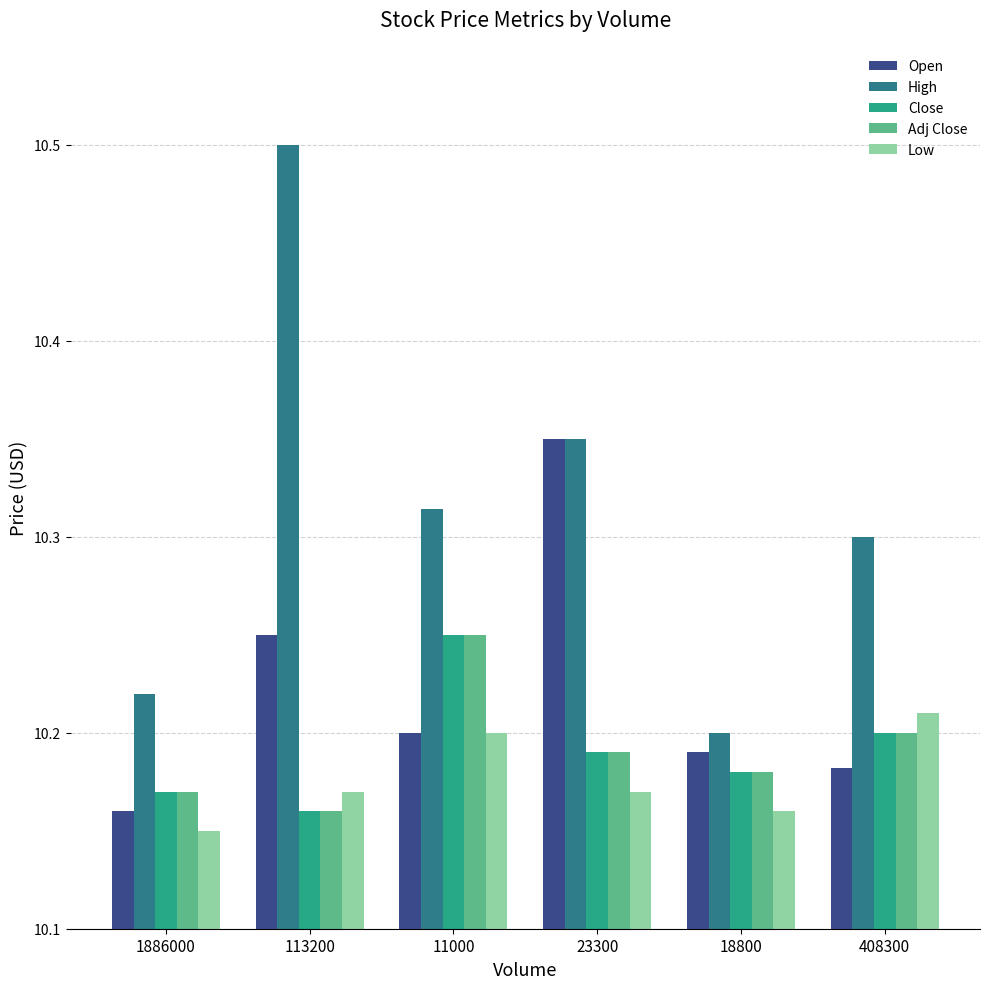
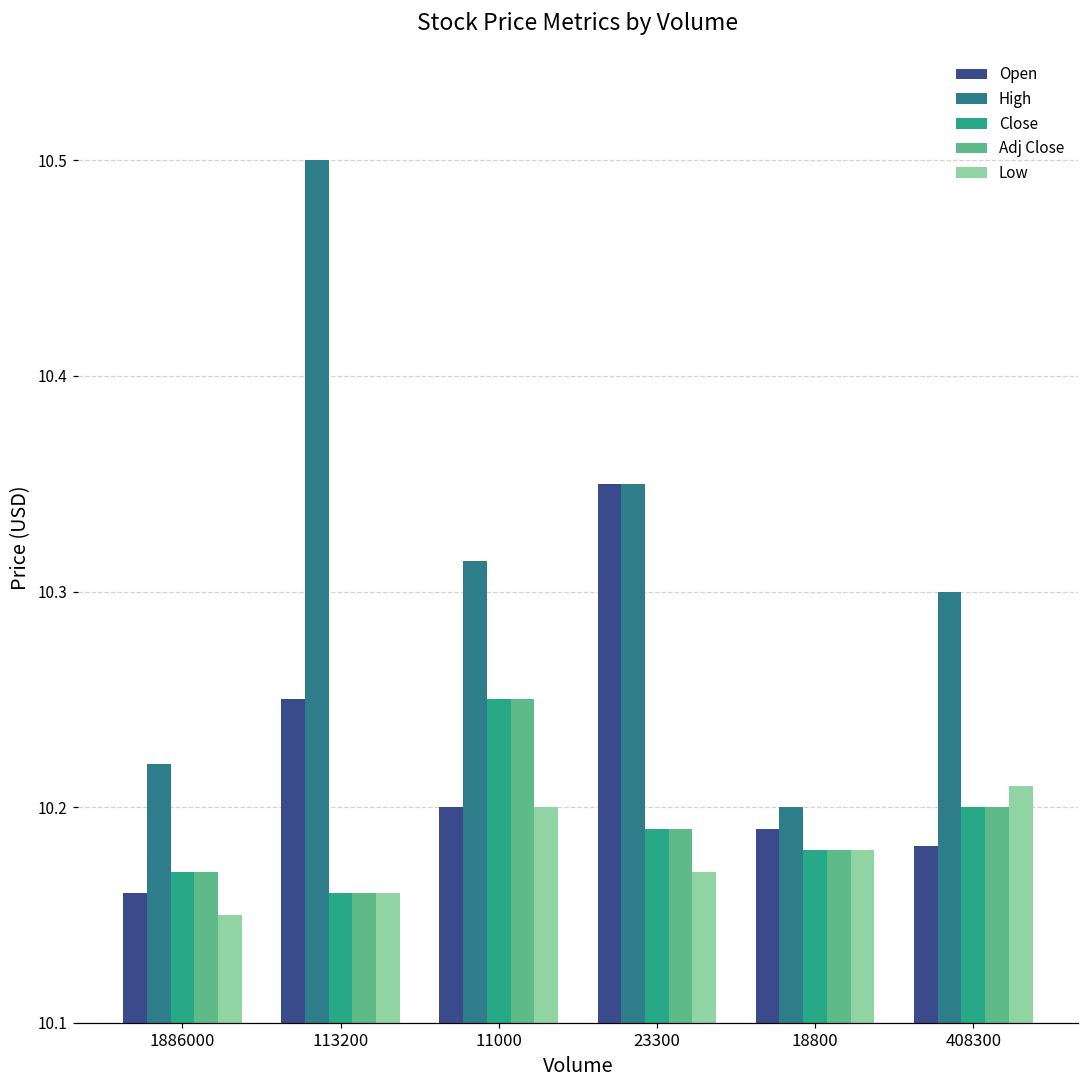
Low, 113200: 10.17 -> 10.16
Low, 18800: 10.16 -> 10.18
